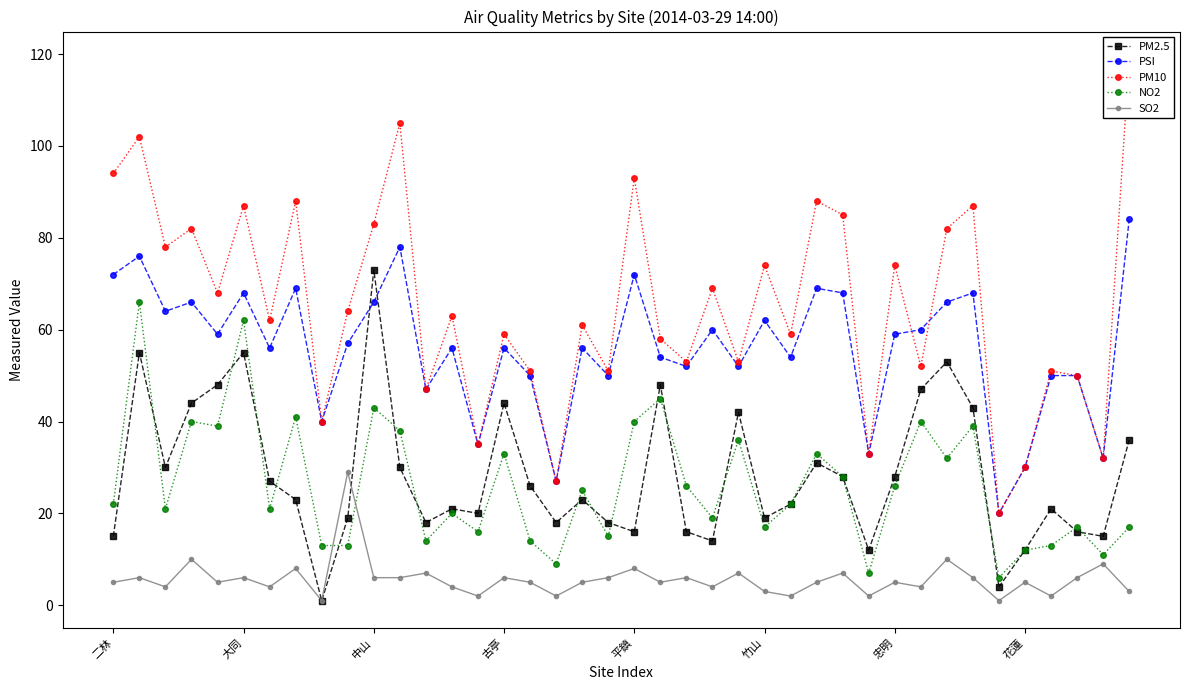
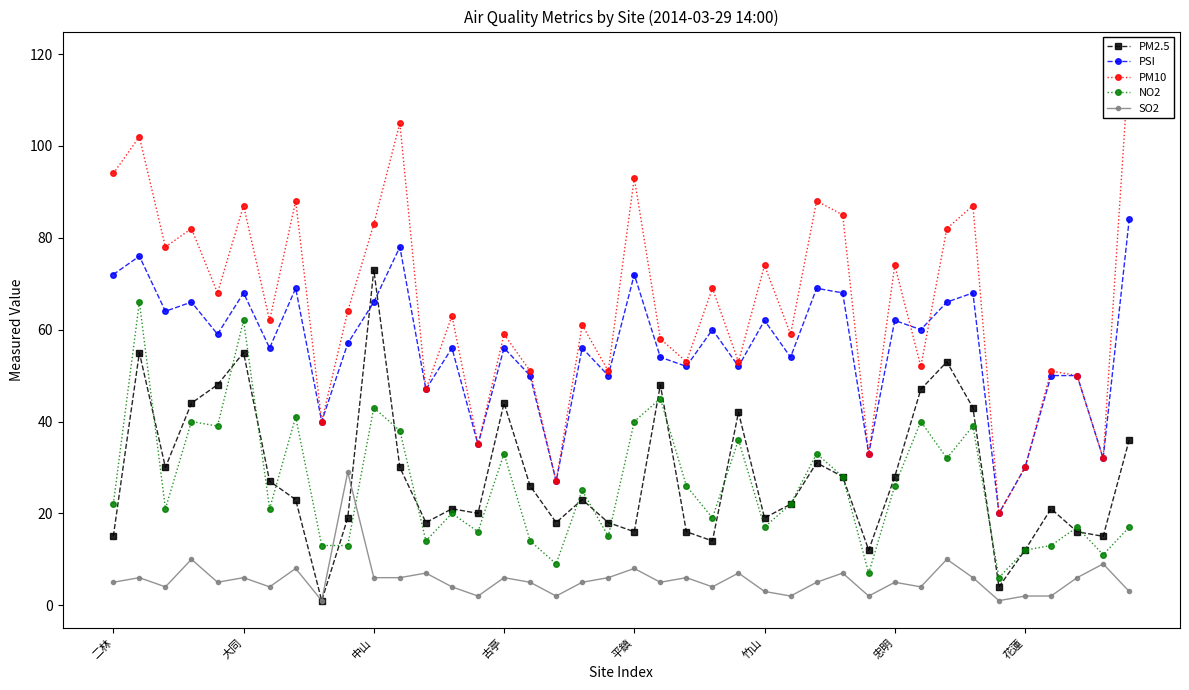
PSI, 忠明: 59 -> 62
SO2, 花蓮: 5 -> 2
